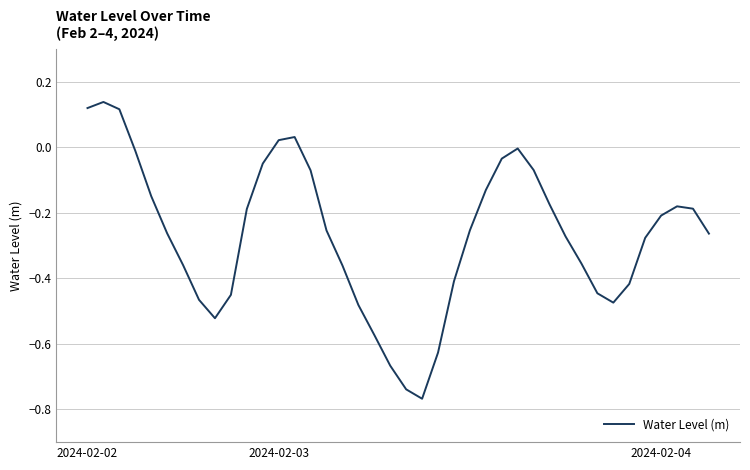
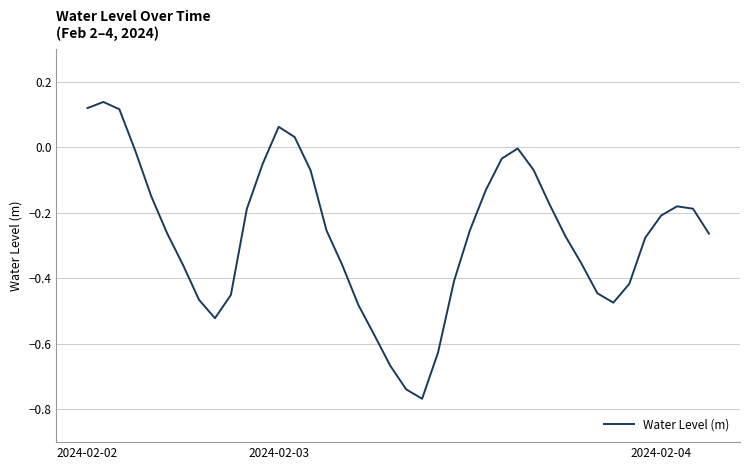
2024-02-03: 0.02 -> 0.06
